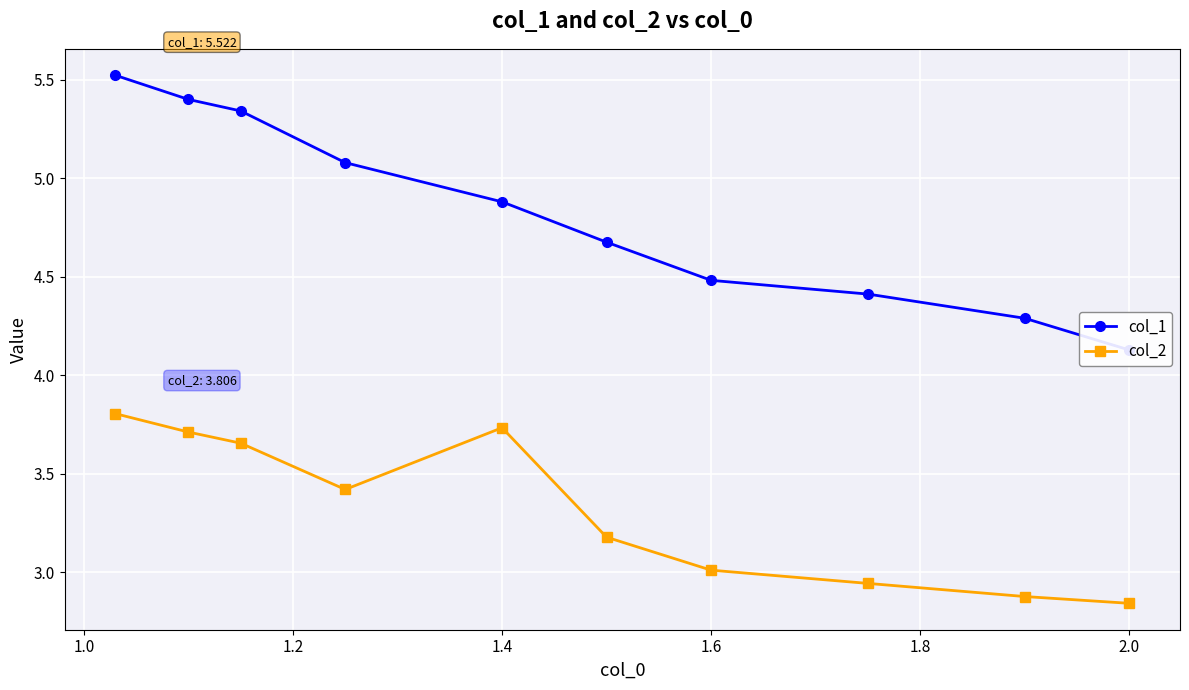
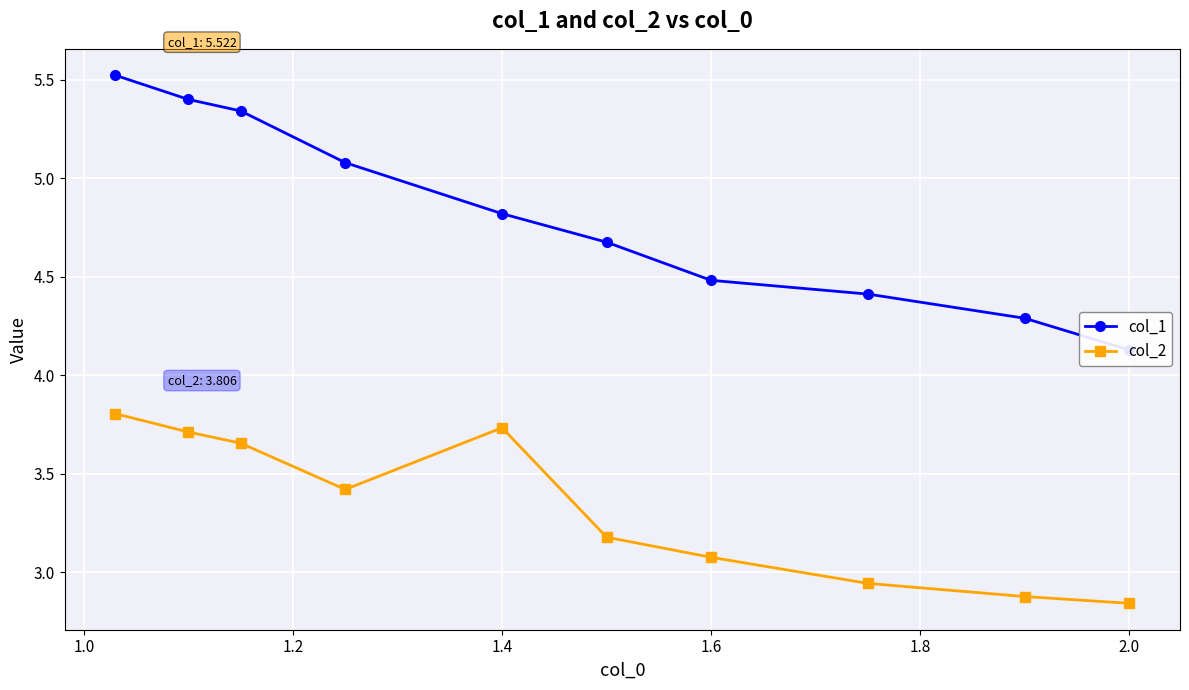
col_1, 1.4: 4.88 -> 4.82
col_2, 1.6: 3.01 -> 3.08
